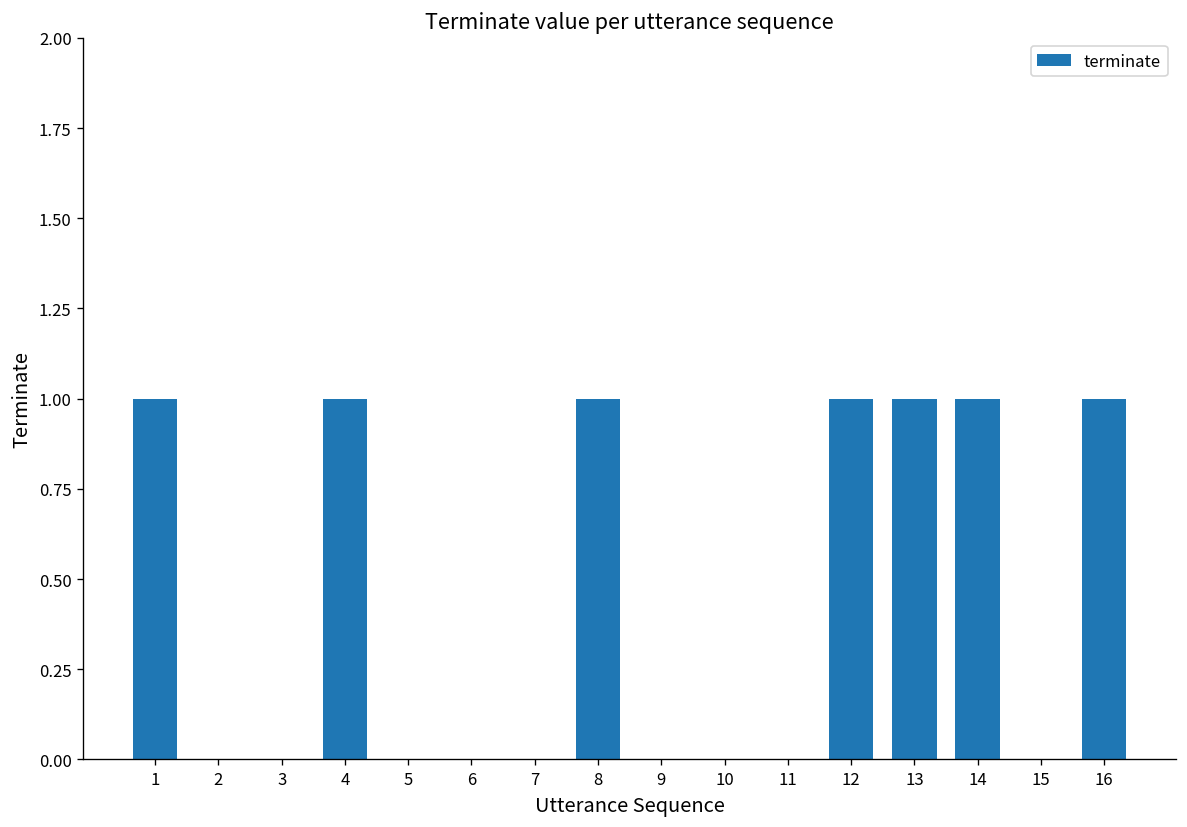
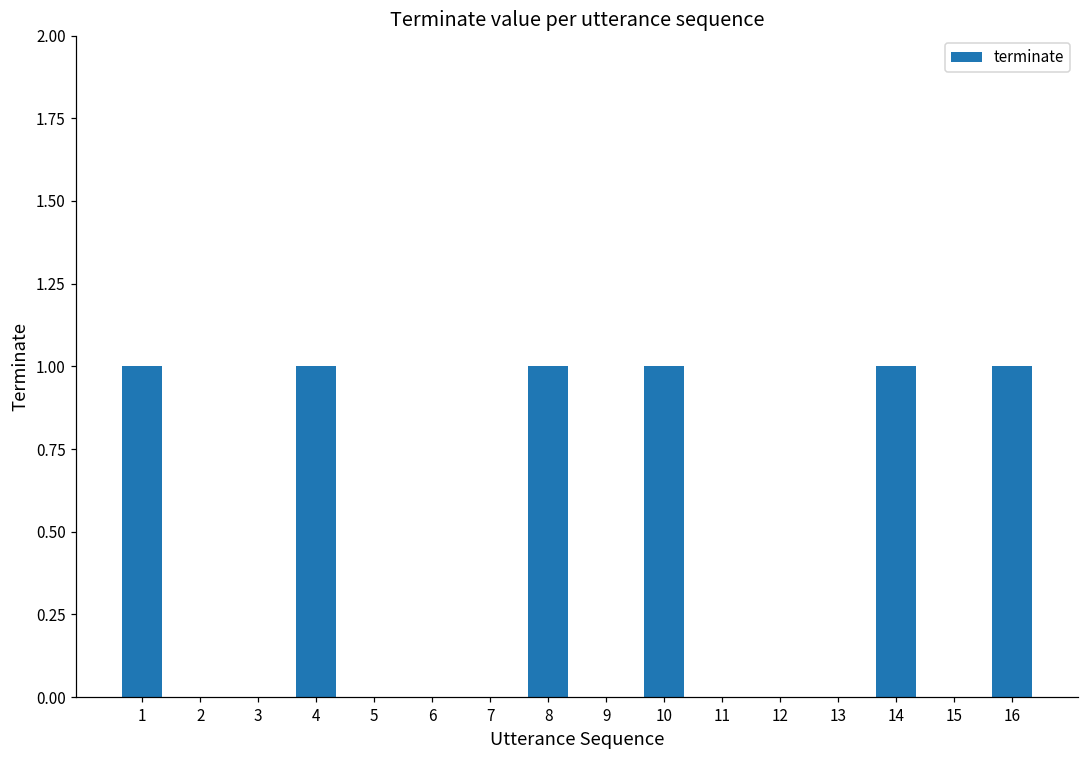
10: 0 -> 1
12: 1 -> 0
13: 1 -> 0
